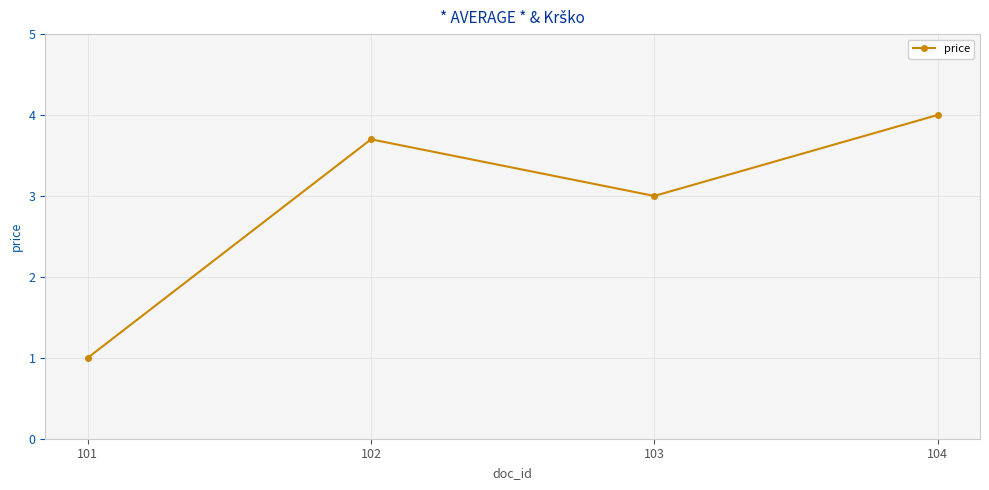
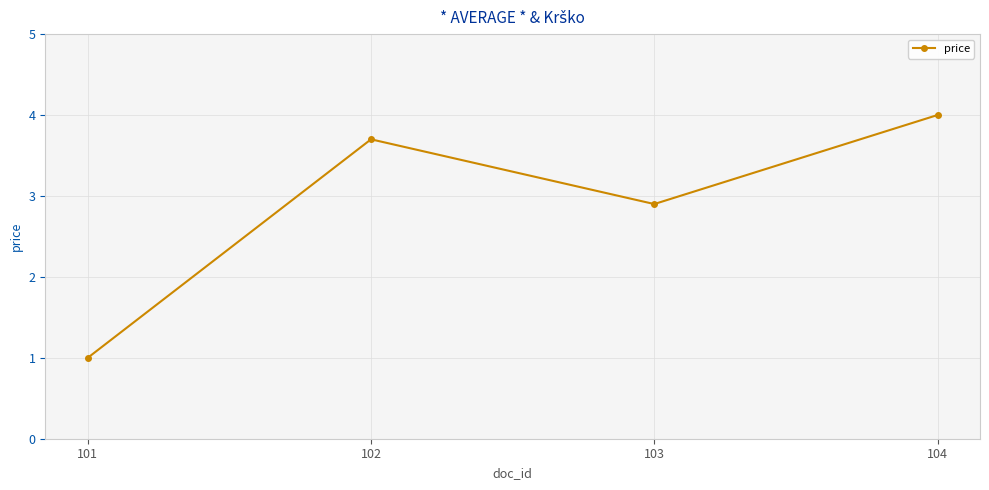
103: 3.0 -> 2.9
